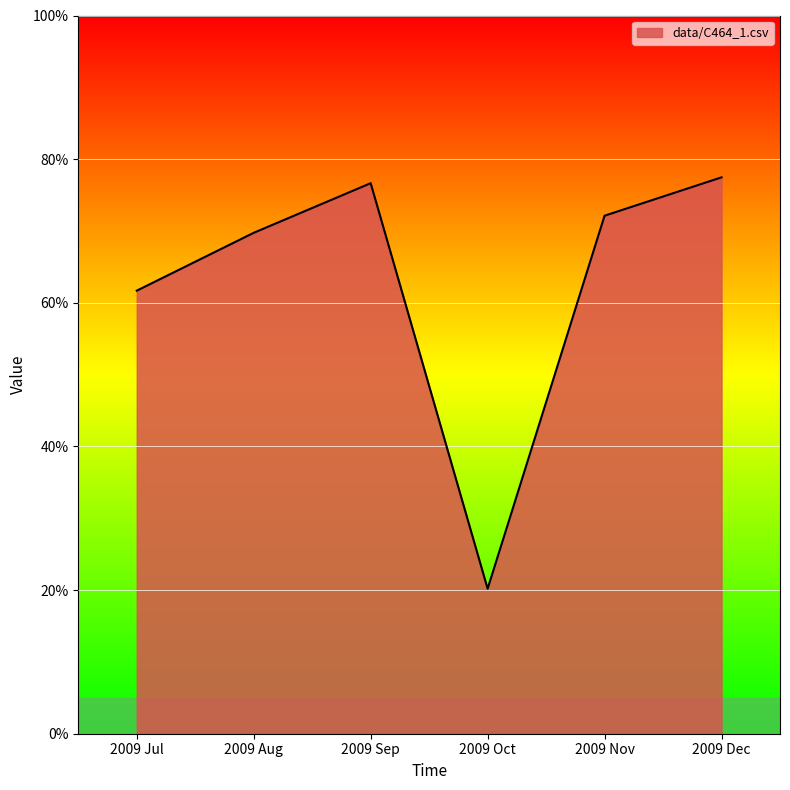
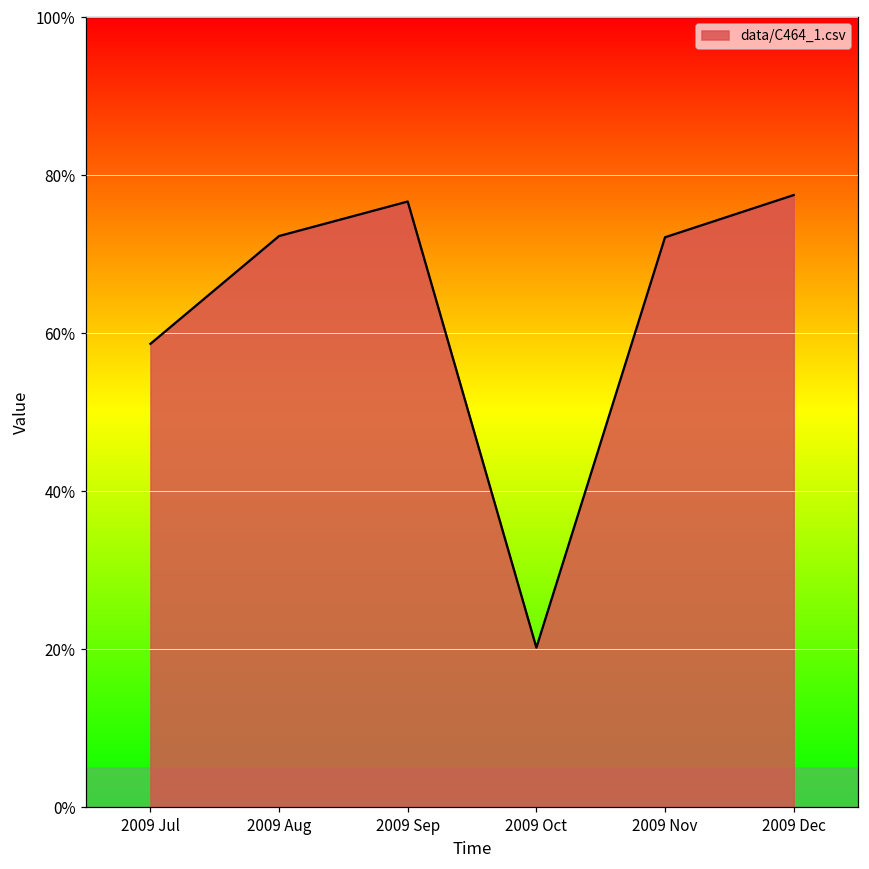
2009 Jul: 62% -> 59%
2009 Aug: 70% -> 72%
